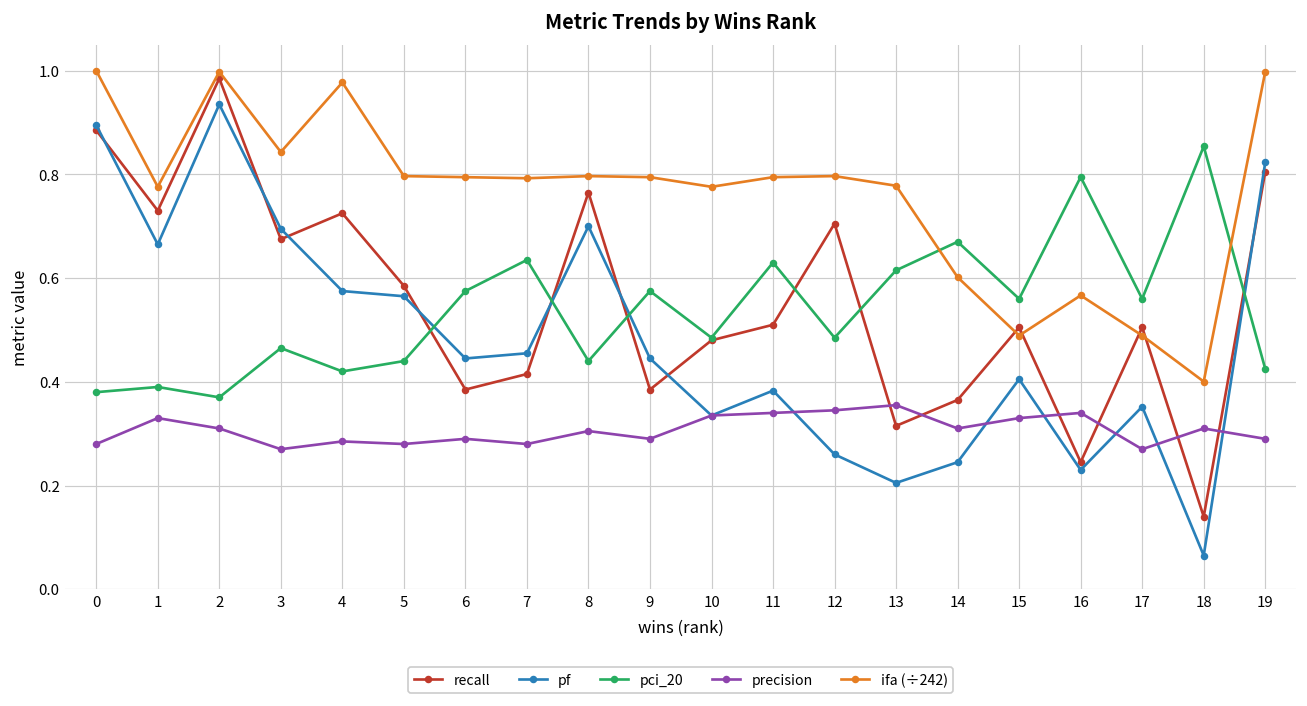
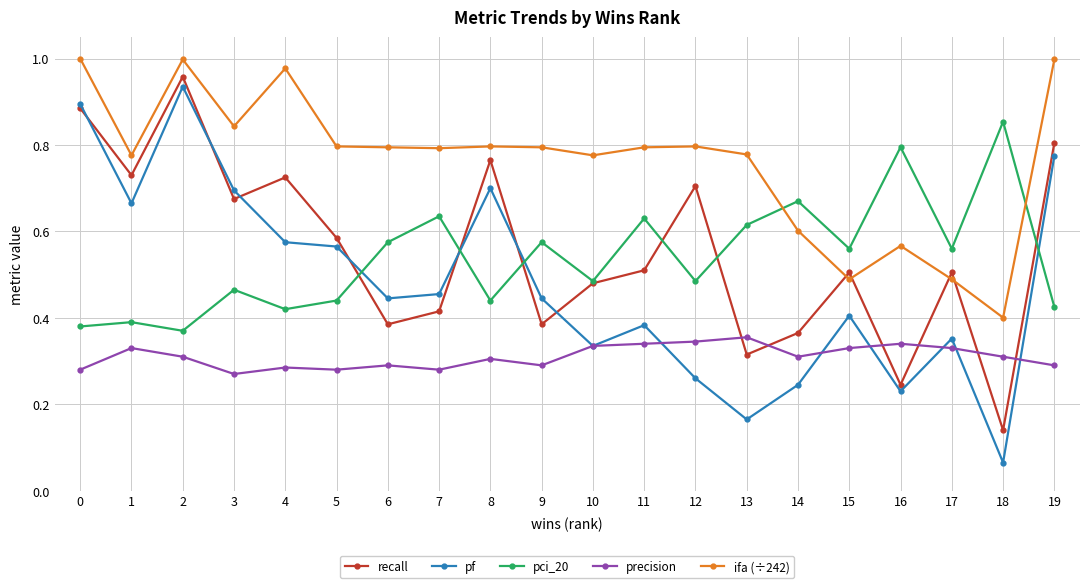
recall, 2: 0.99 -> 0.96
pf, 13: 0.21 -> 0.16
precision, 17: 0.27 -> 0.33
pf, 19: 0.82 -> 0.78
